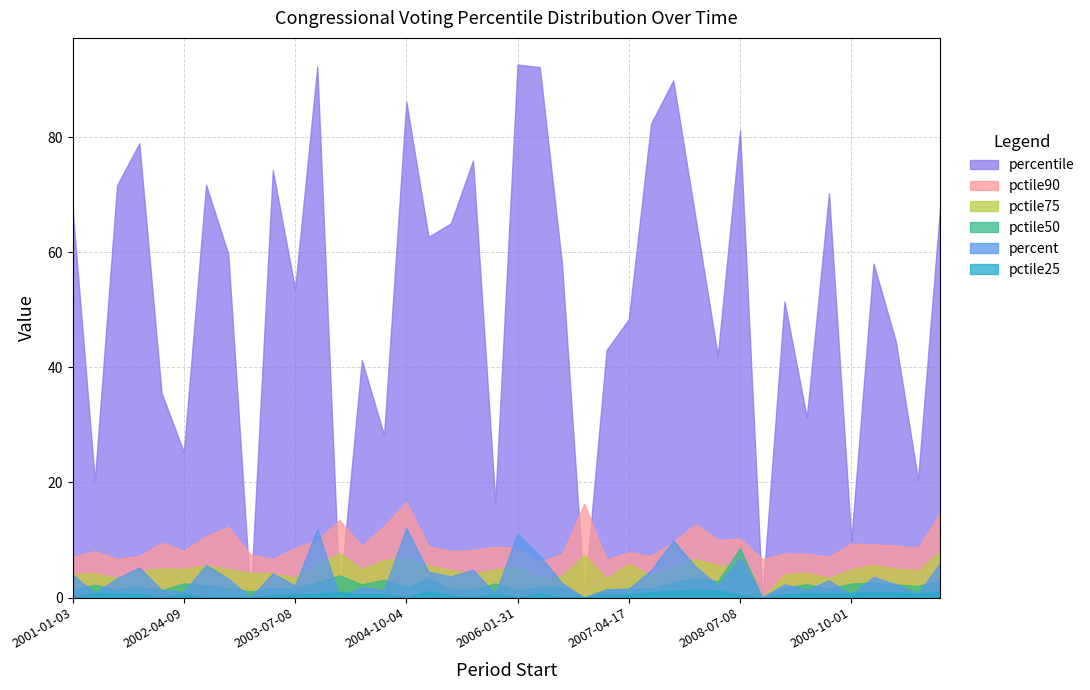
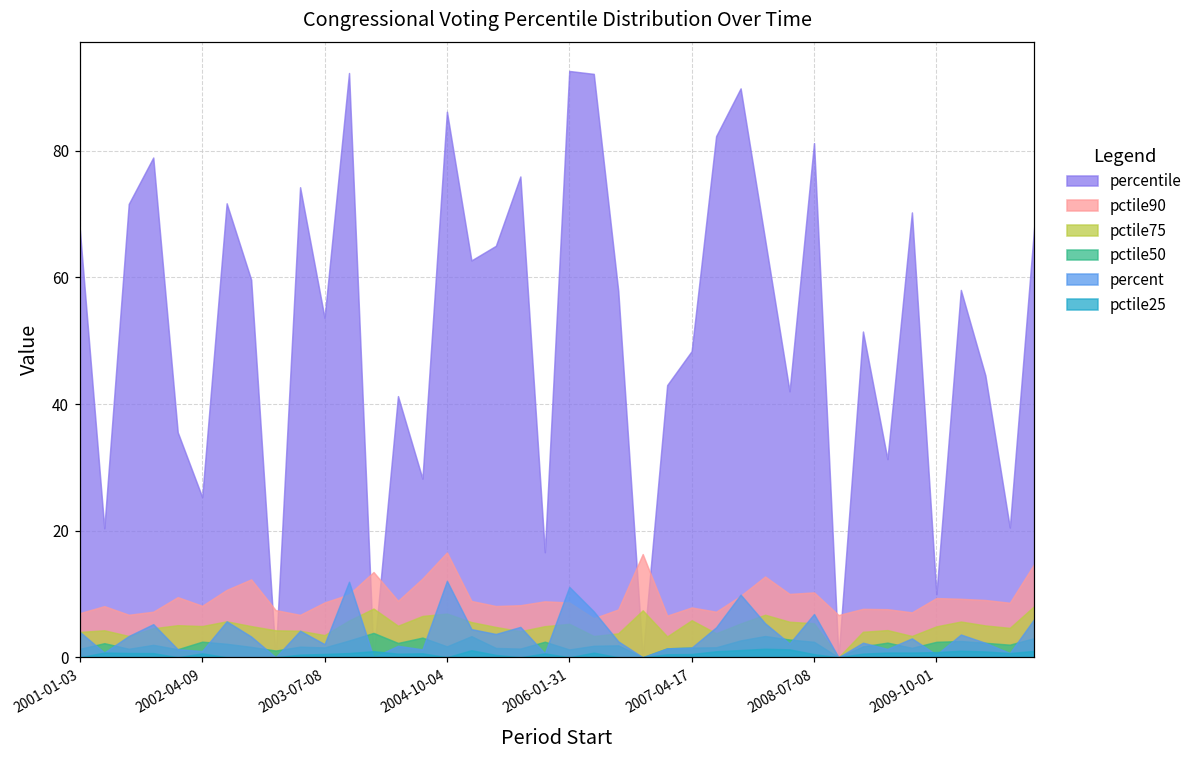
pctile50, 2008-07-08: 9 -> 2
